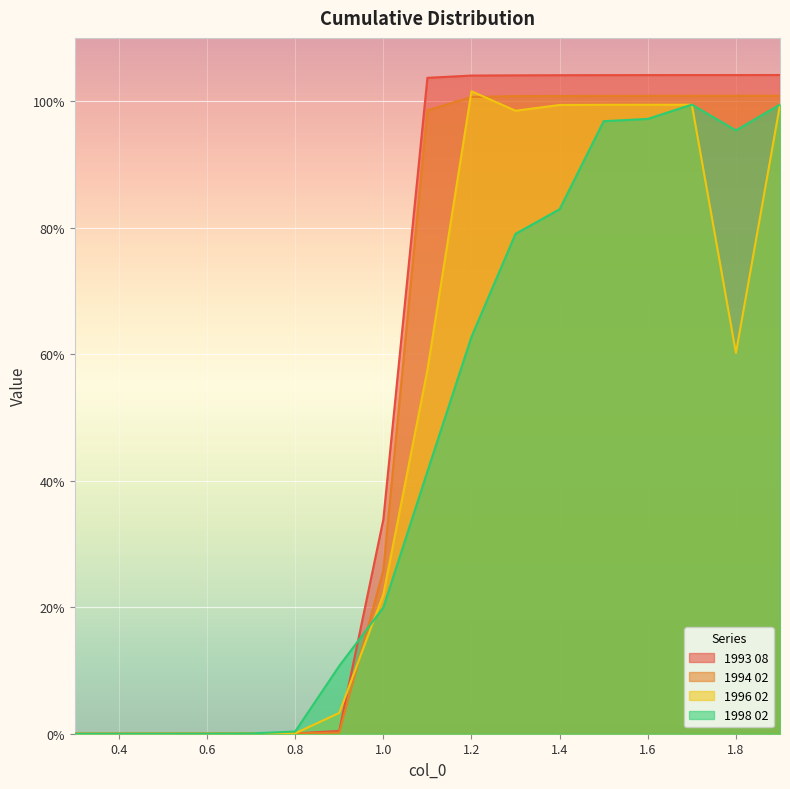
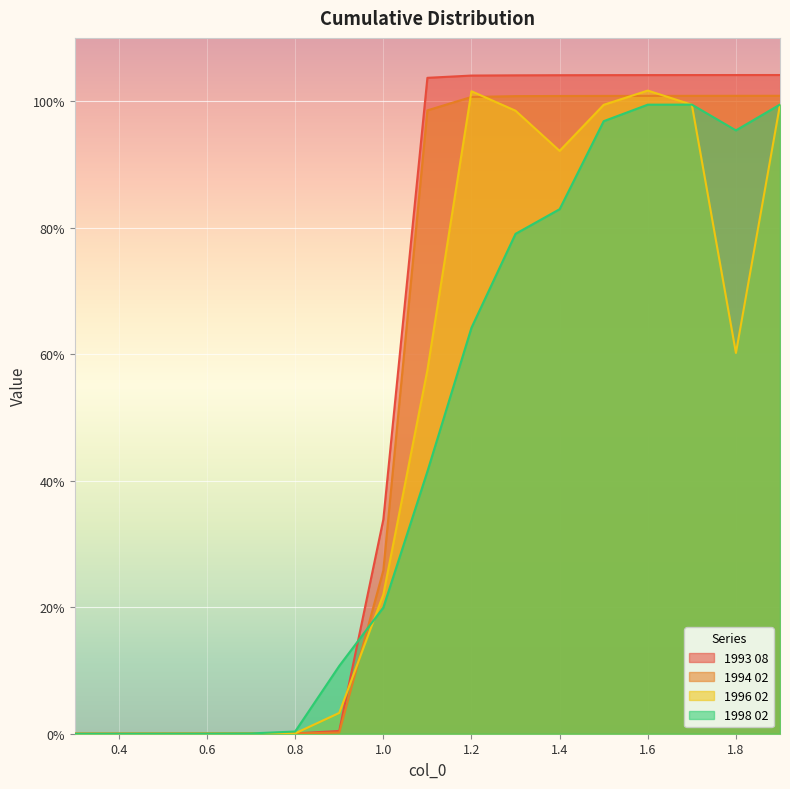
1998 02, 1.2: 63% -> 64%
1996 02, 1.4: 99% -> 92%
1996 02, 1.6: 99% -> 102%
1998 02, 1.6: 97% -> 99%
